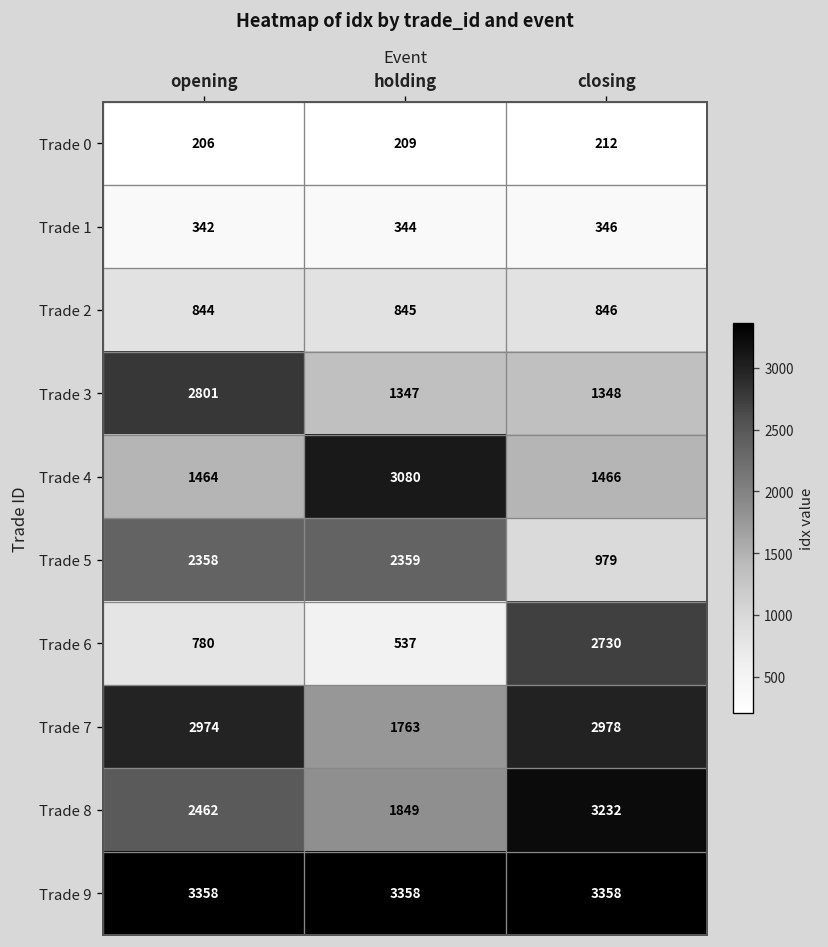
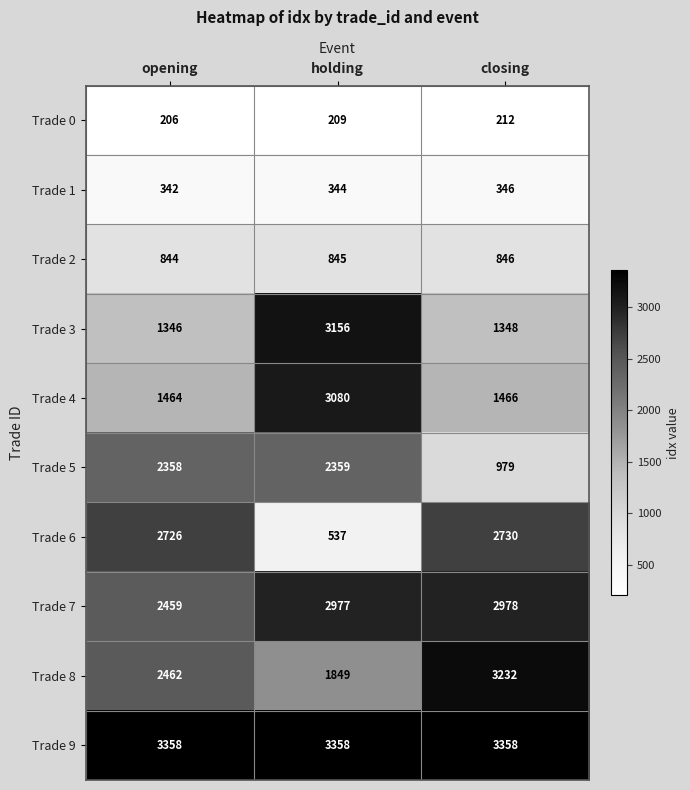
Trade 3, opening: 2801 -> 1346
Trade 3, holding: 1347 -> 3156
Trade 6, opening: 780 -> 2726
Trade 7, opening: 2974 -> 2459
Trade 7, holding: 1763 -> 2977
